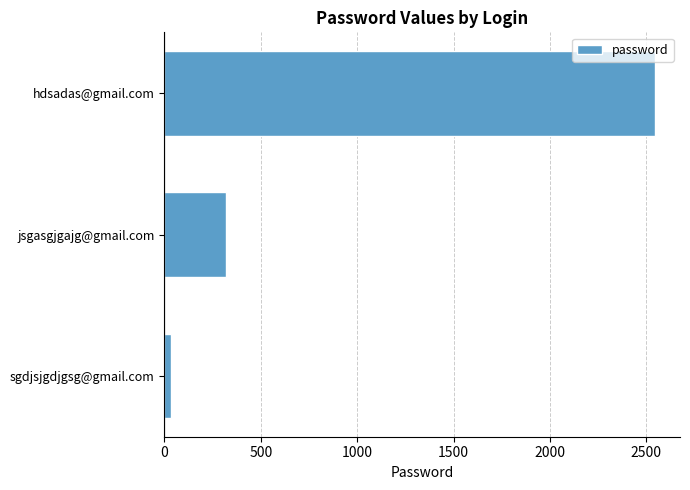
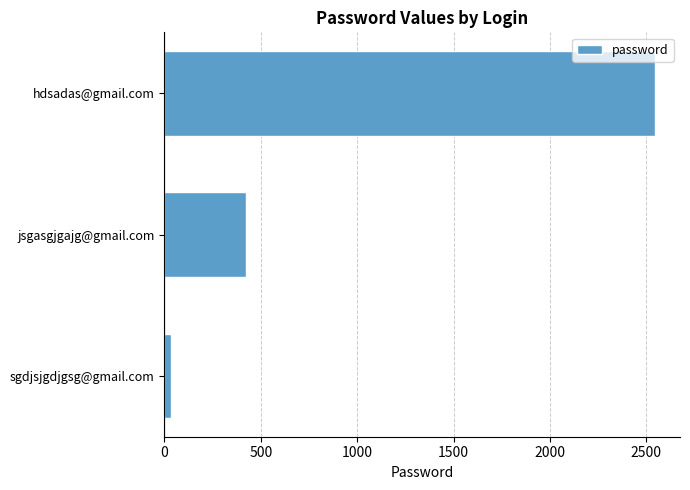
jsgasgjgajg@gmail.com: 320 -> 420
